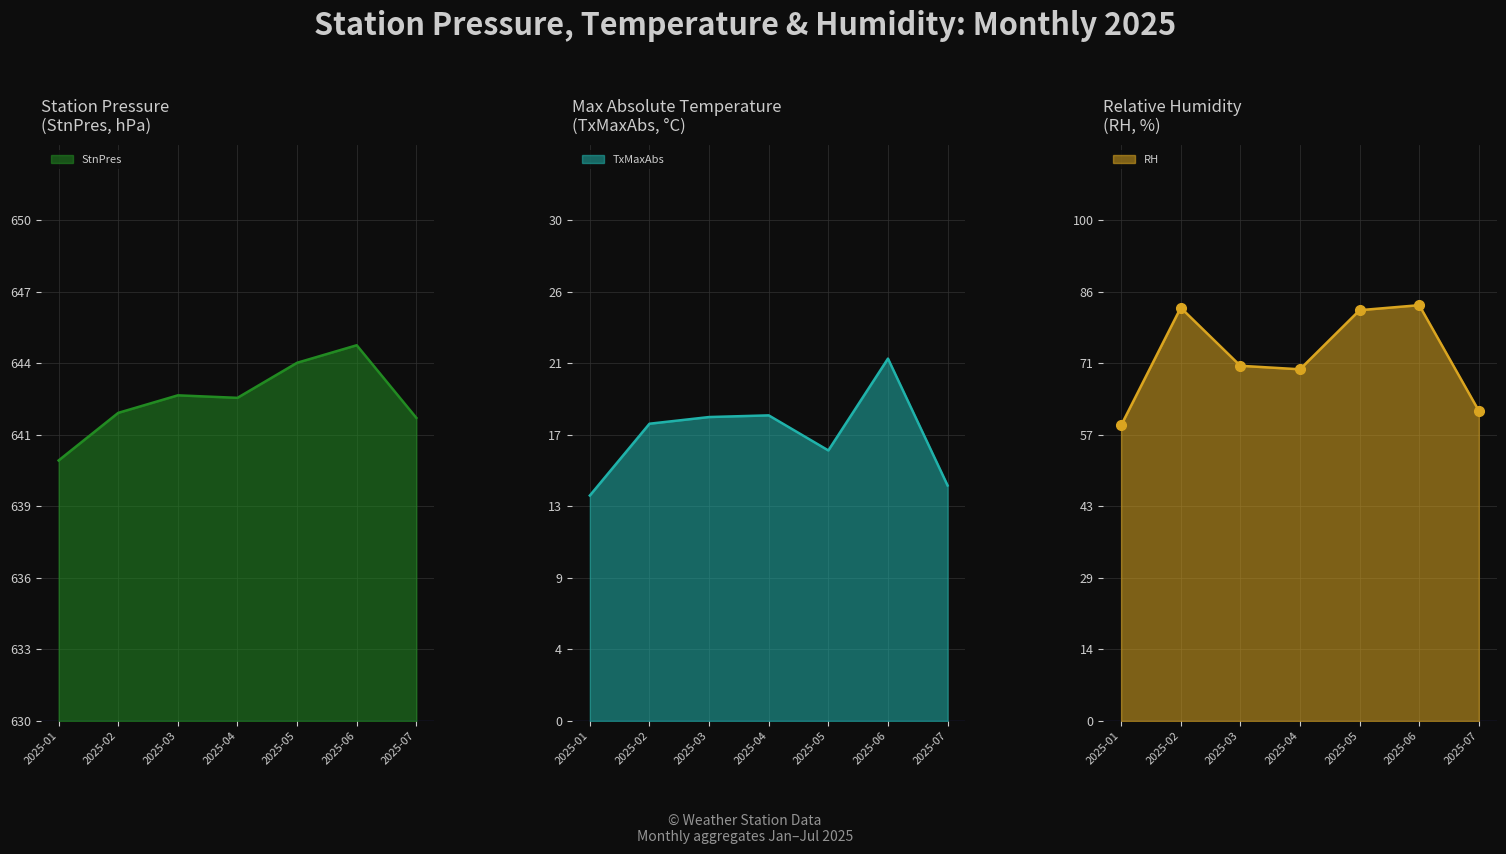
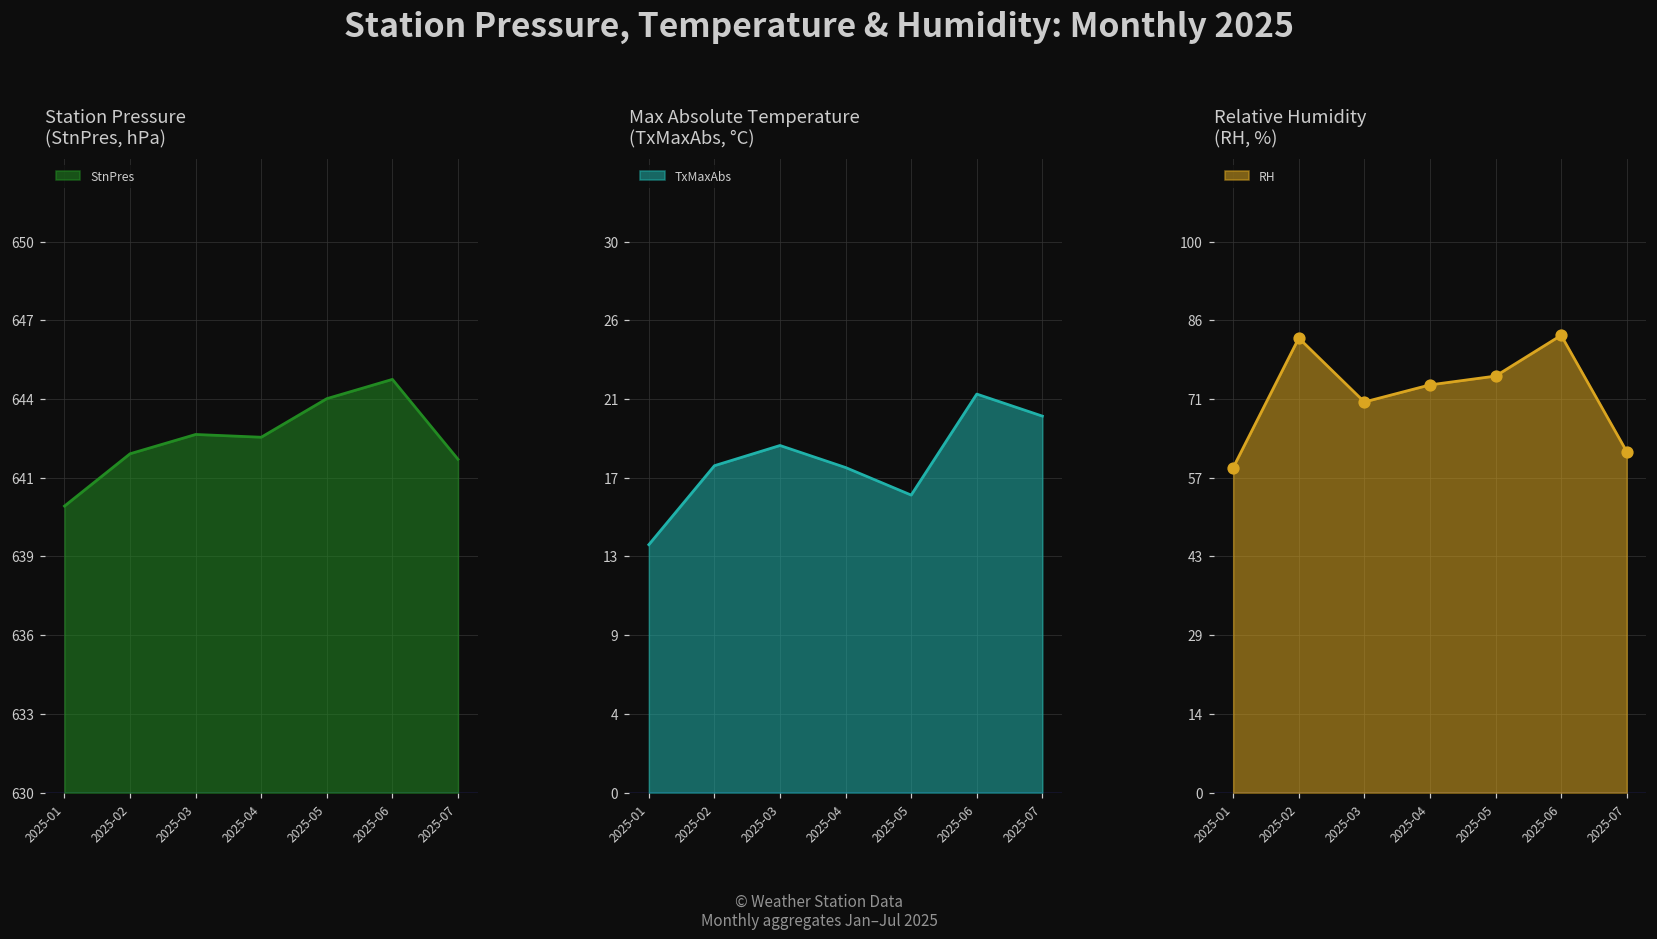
Max Absolute Temperature (TxMaxAbs, °C), 2025-03: 18.2 -> 18.9
Max Absolute Temperature (TxMaxAbs, °C), 2025-04: 18.3 -> 17.7
Max Absolute Temperature (TxMaxAbs, °C), 2025-07: 14.1 -> 20.5
Relative Humidity (RH, %), 2025-04: 70 -> 74
Relative Humidity (RH, %), 2025-05: 82 -> 76
